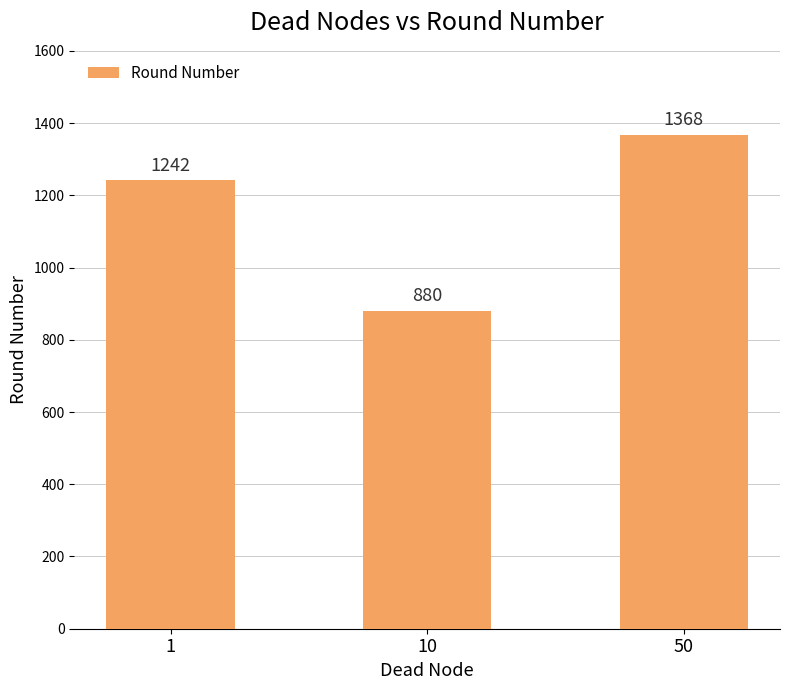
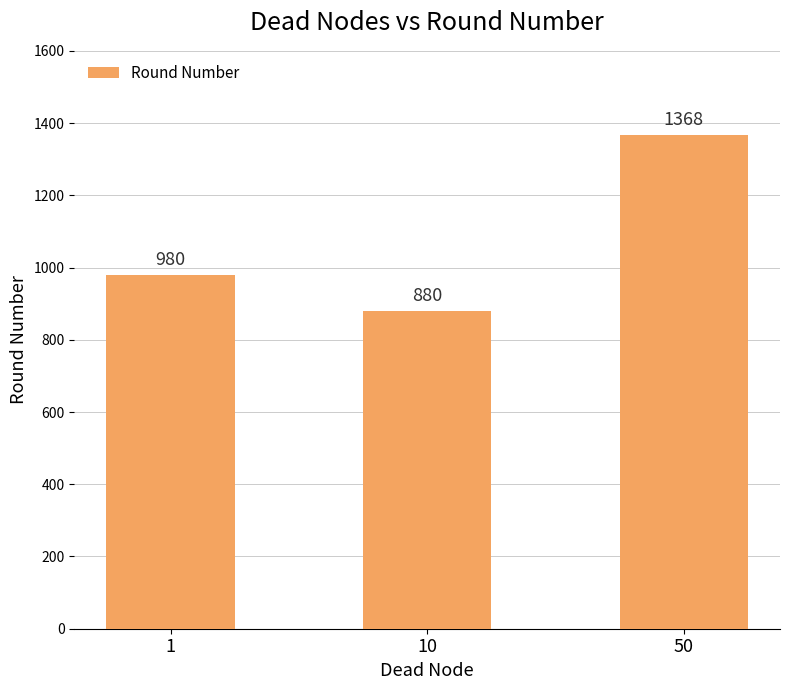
1: 1242 -> 980
